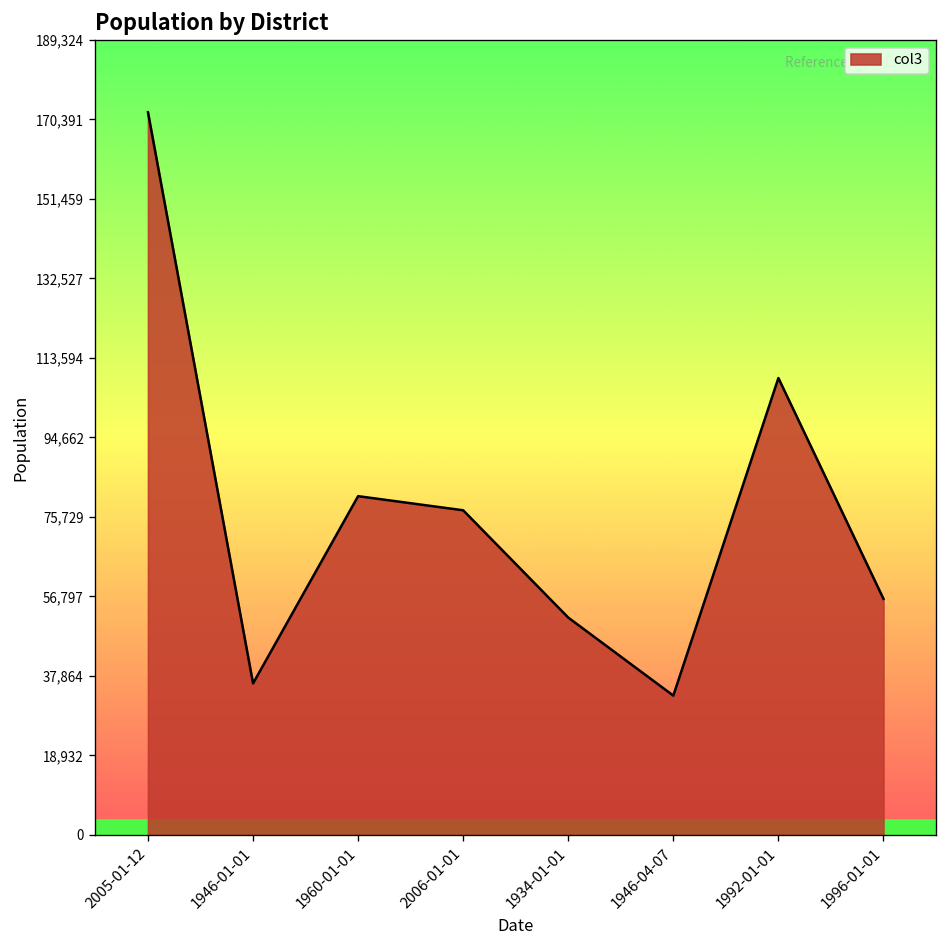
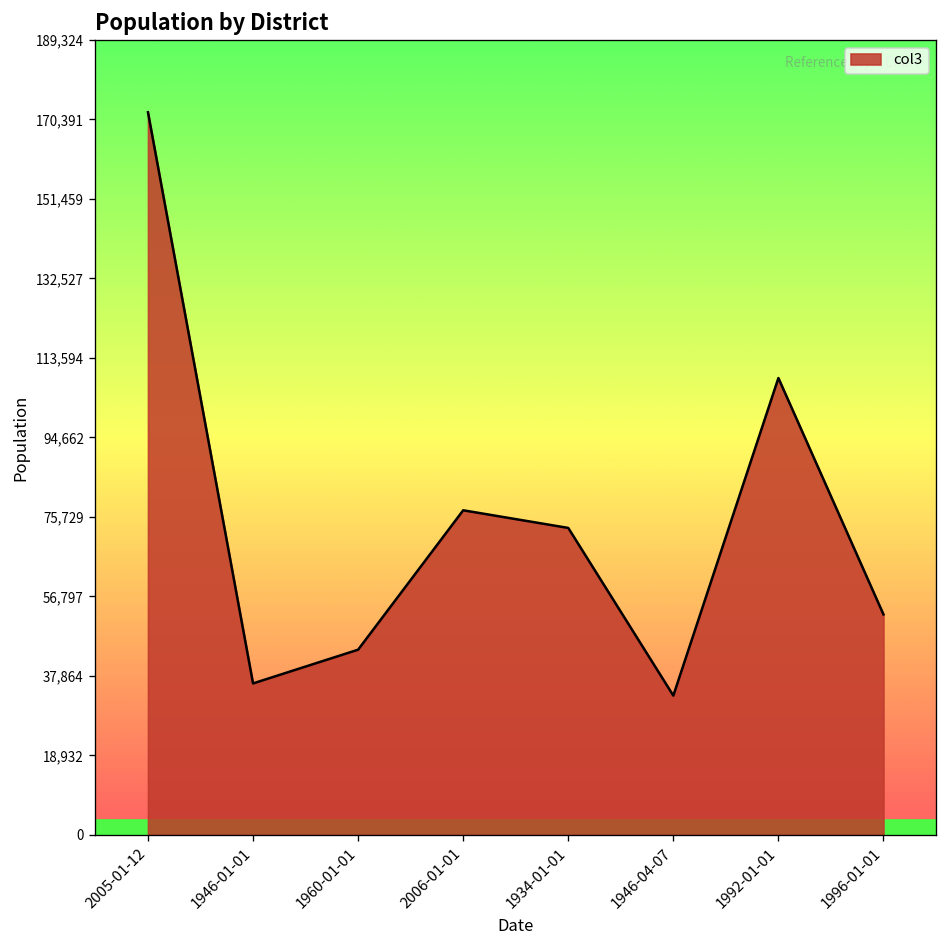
1960-01-01: 81,000 -> 44,000
1934-01-01: 52,000 -> 73,000
1996-01-01: 56,000 -> 53,000
